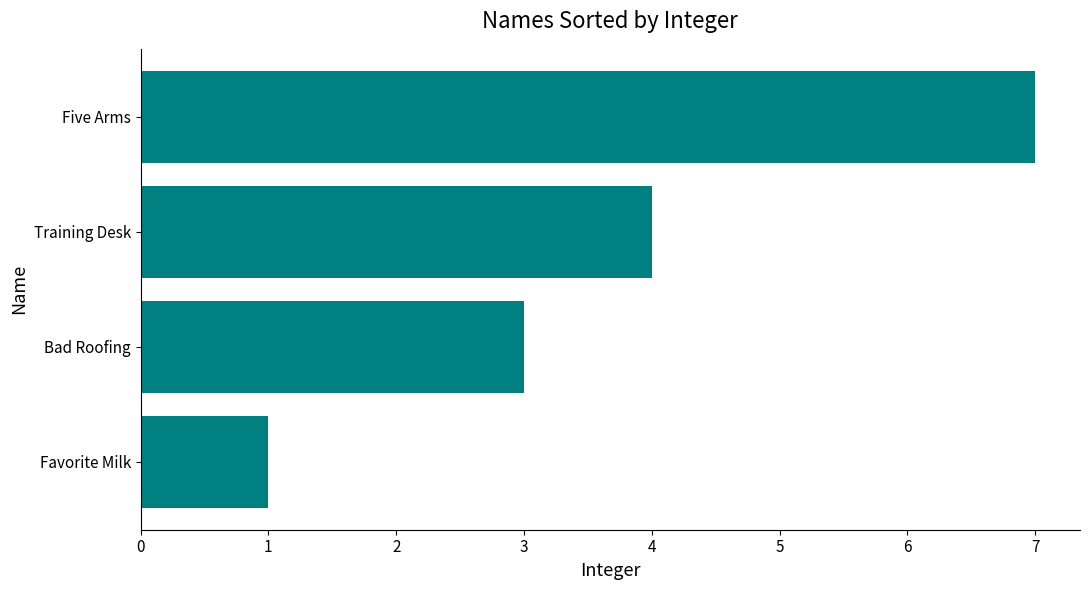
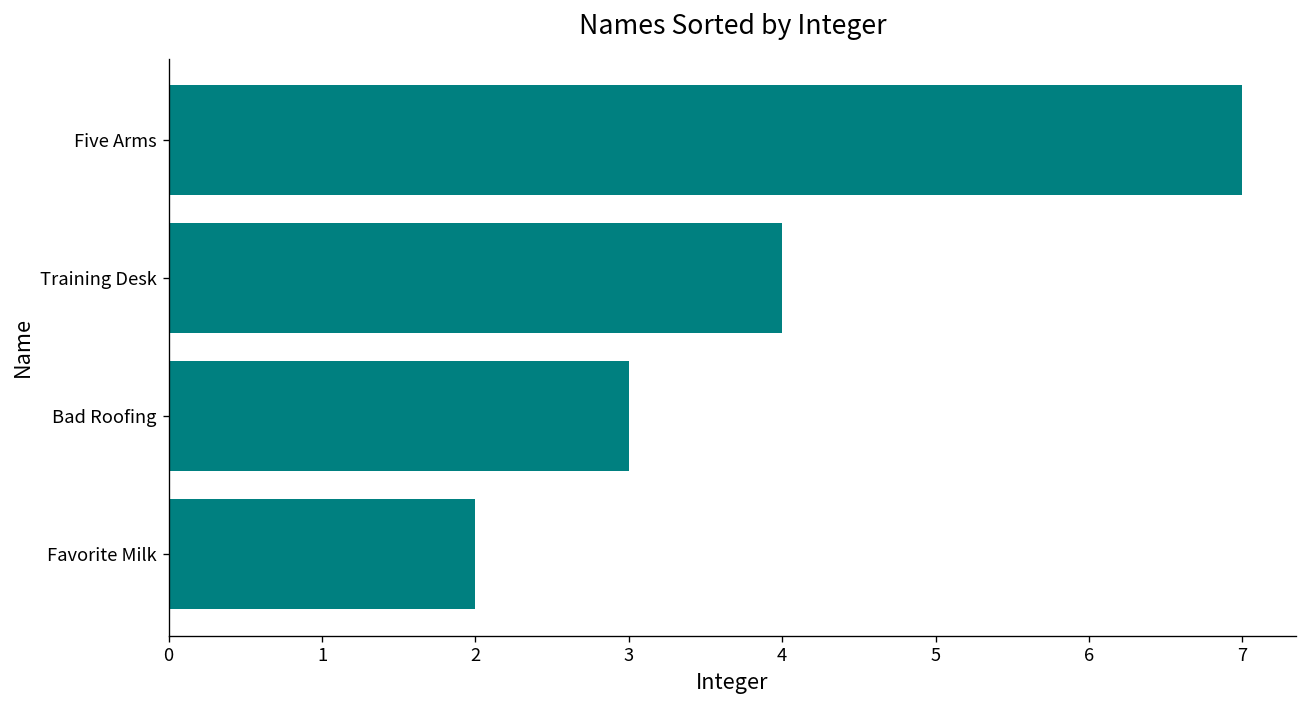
Favorite Milk: 1 -> 2
